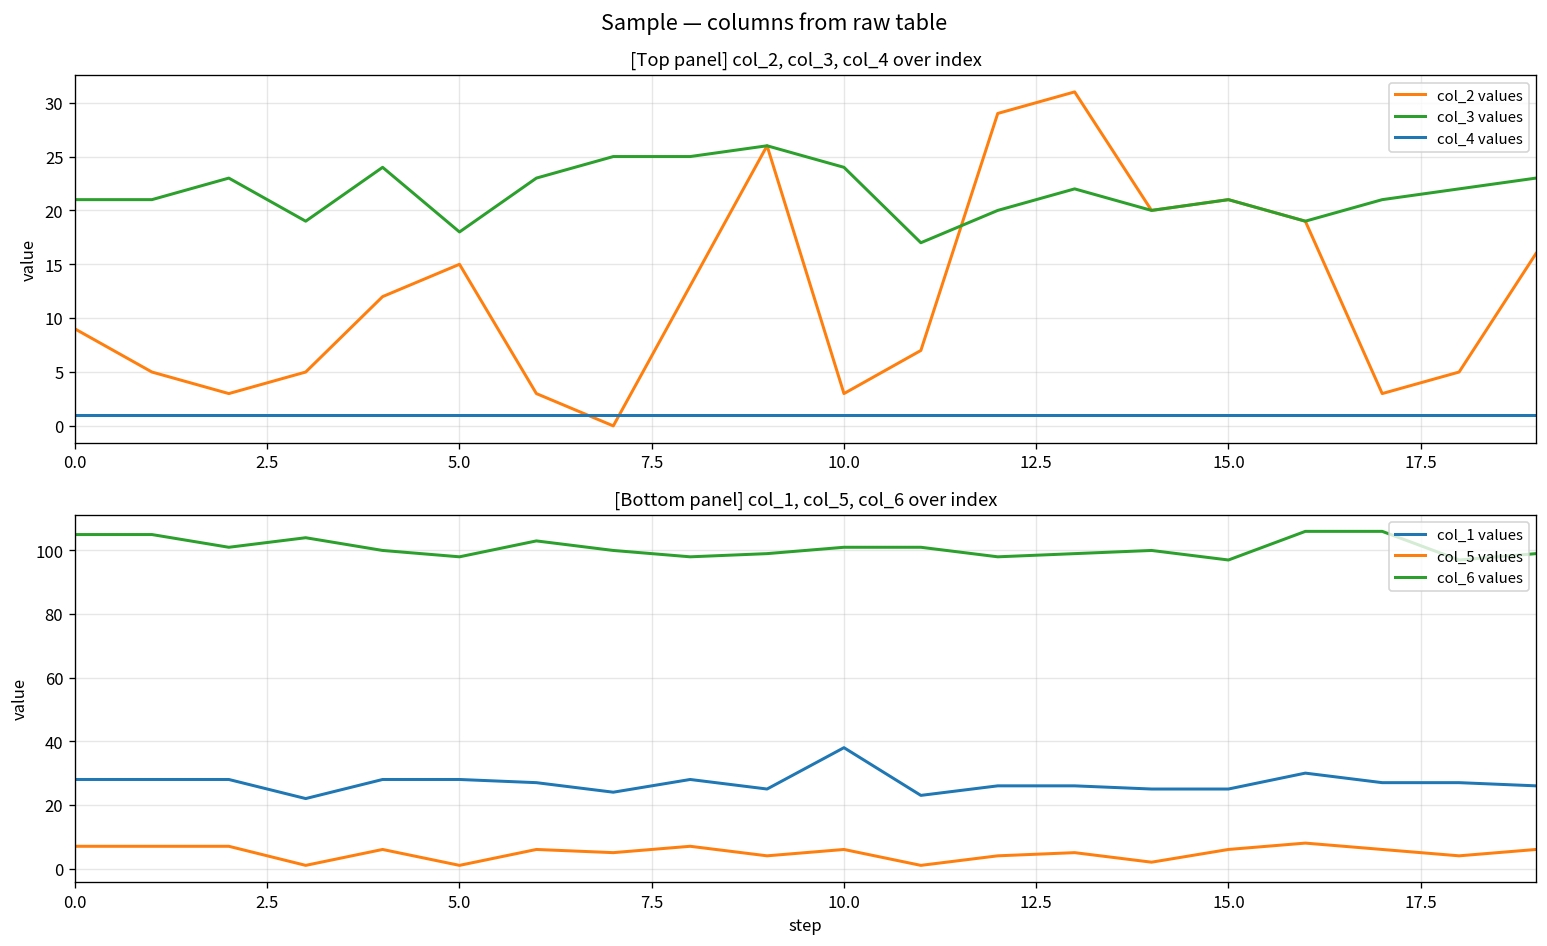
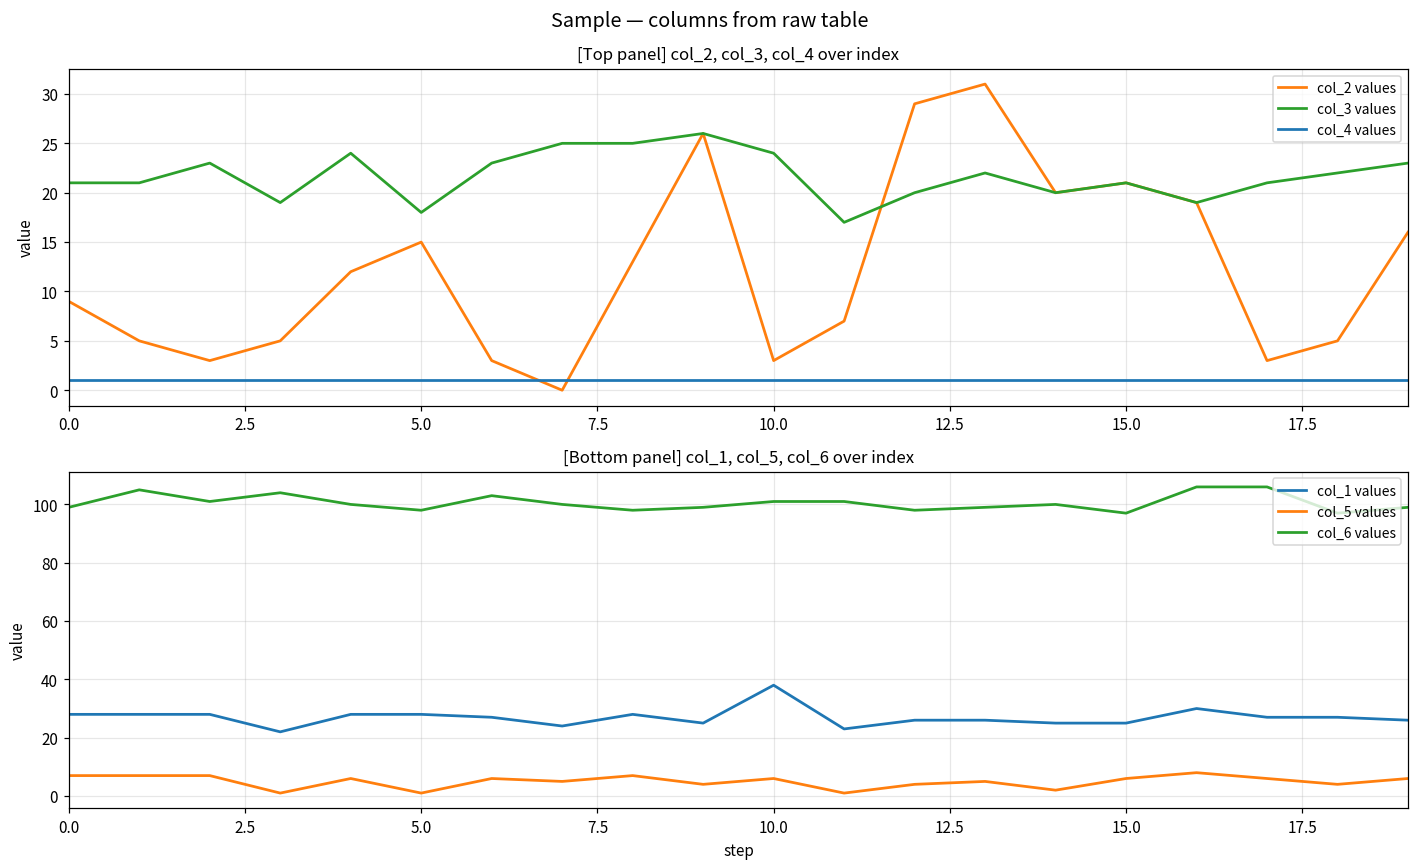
[Bottom panel] col_1, col_5, col_6 over index, col_6 values, 0.0: 105 -> 99
